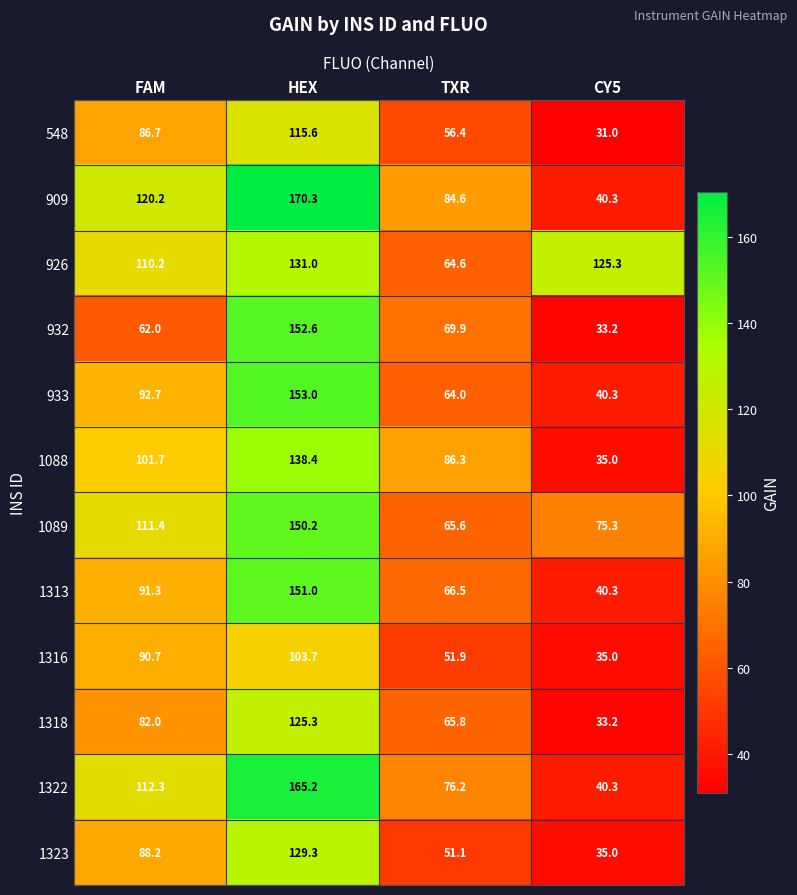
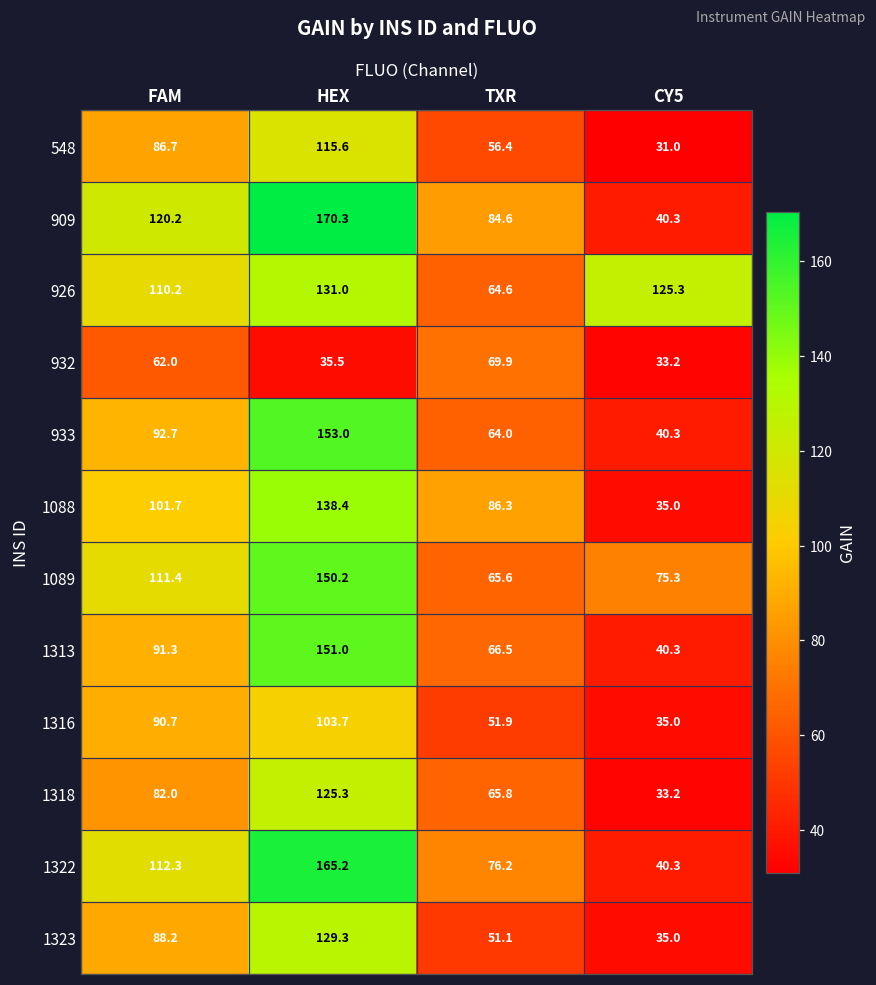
932, HEX: 152.6 -> 35.5
